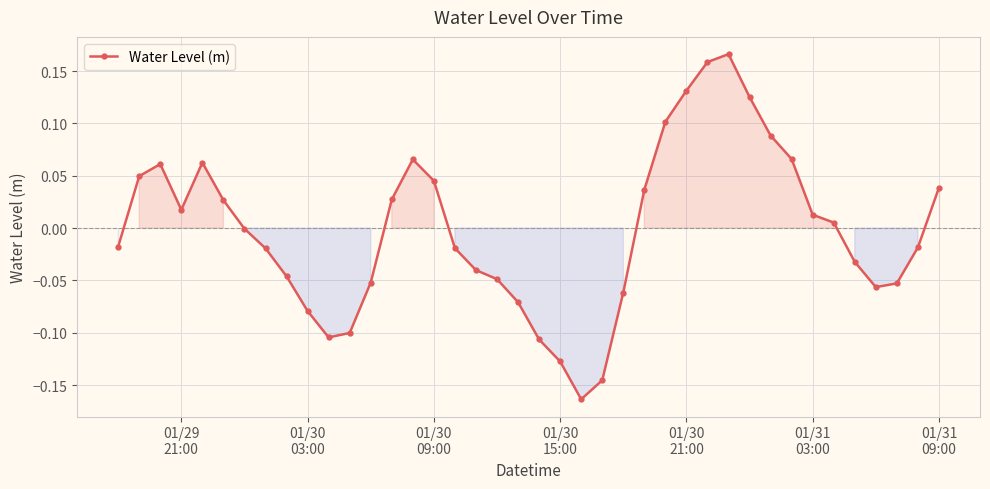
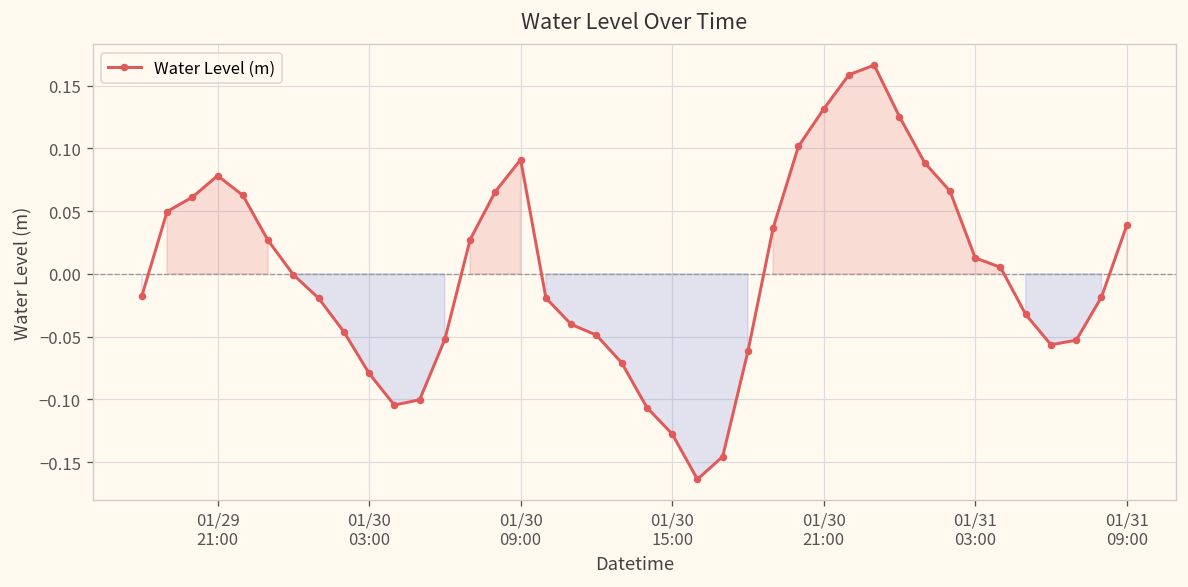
01/29 21:00: 0.017 -> 0.078
01/30 09:00: 0.045 -> 0.091
